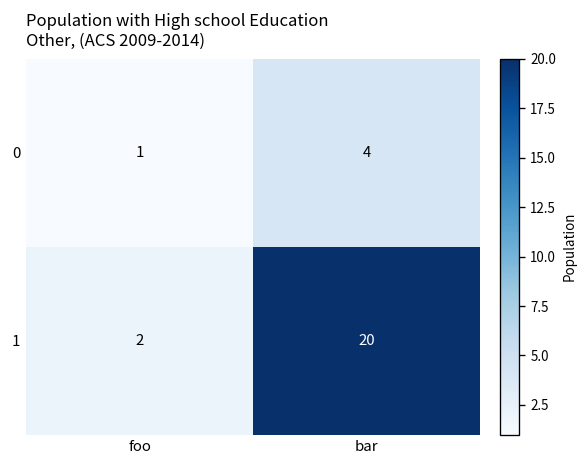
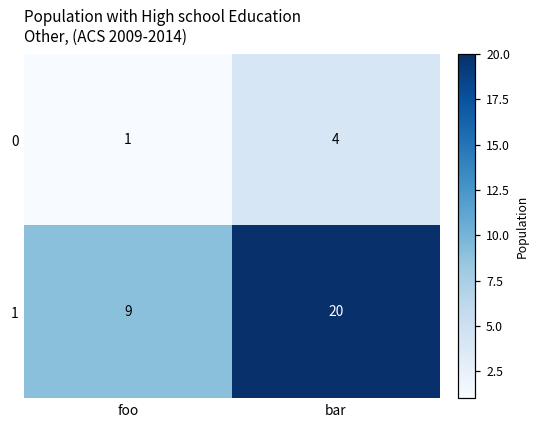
1, foo: 2 -> 9
